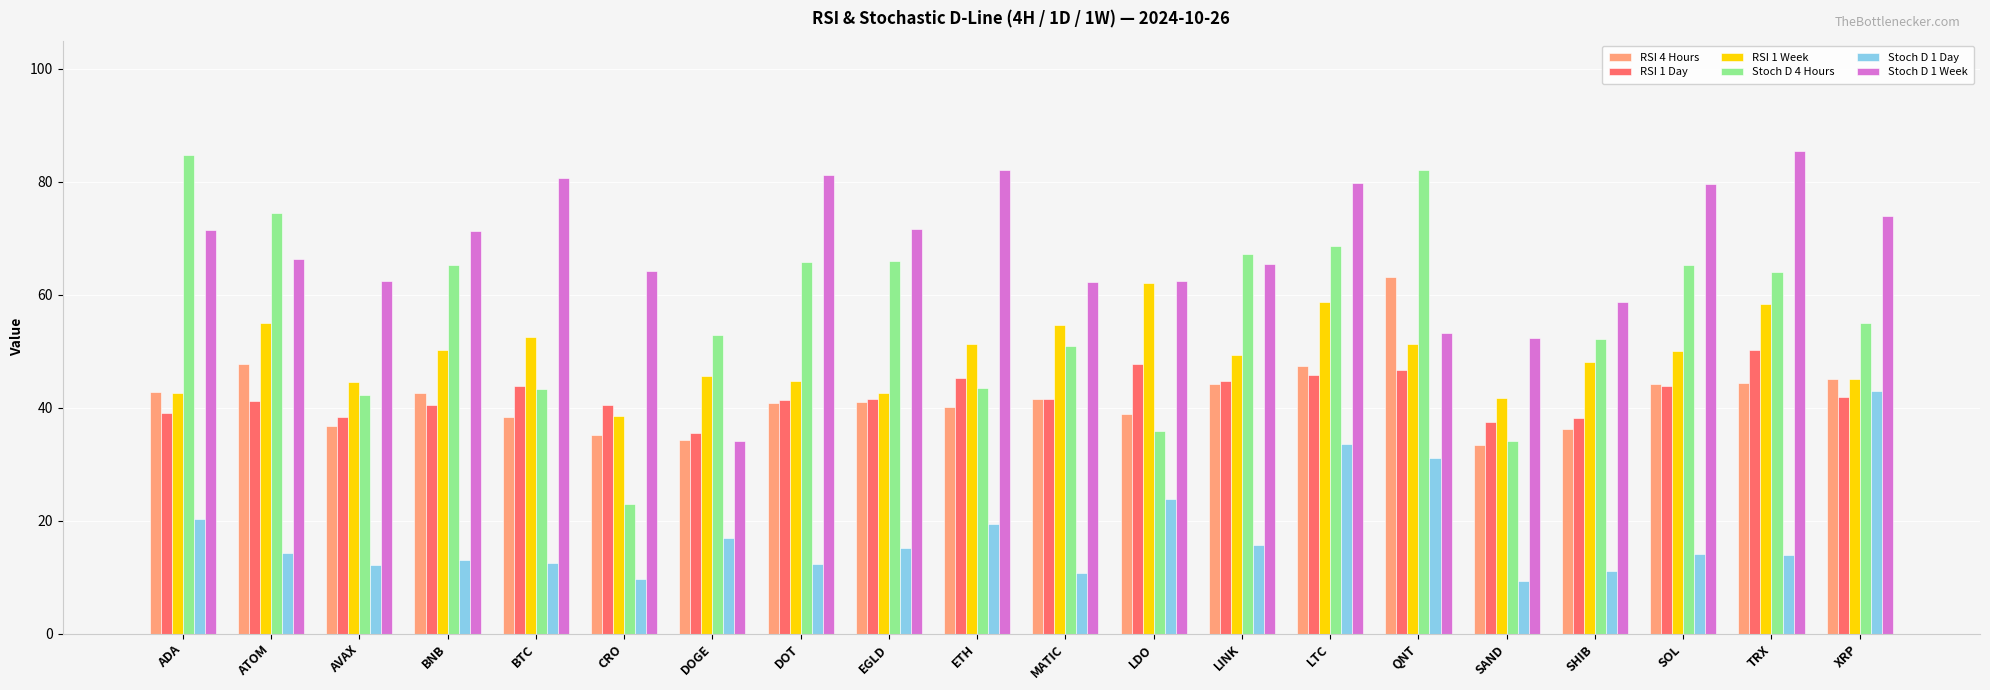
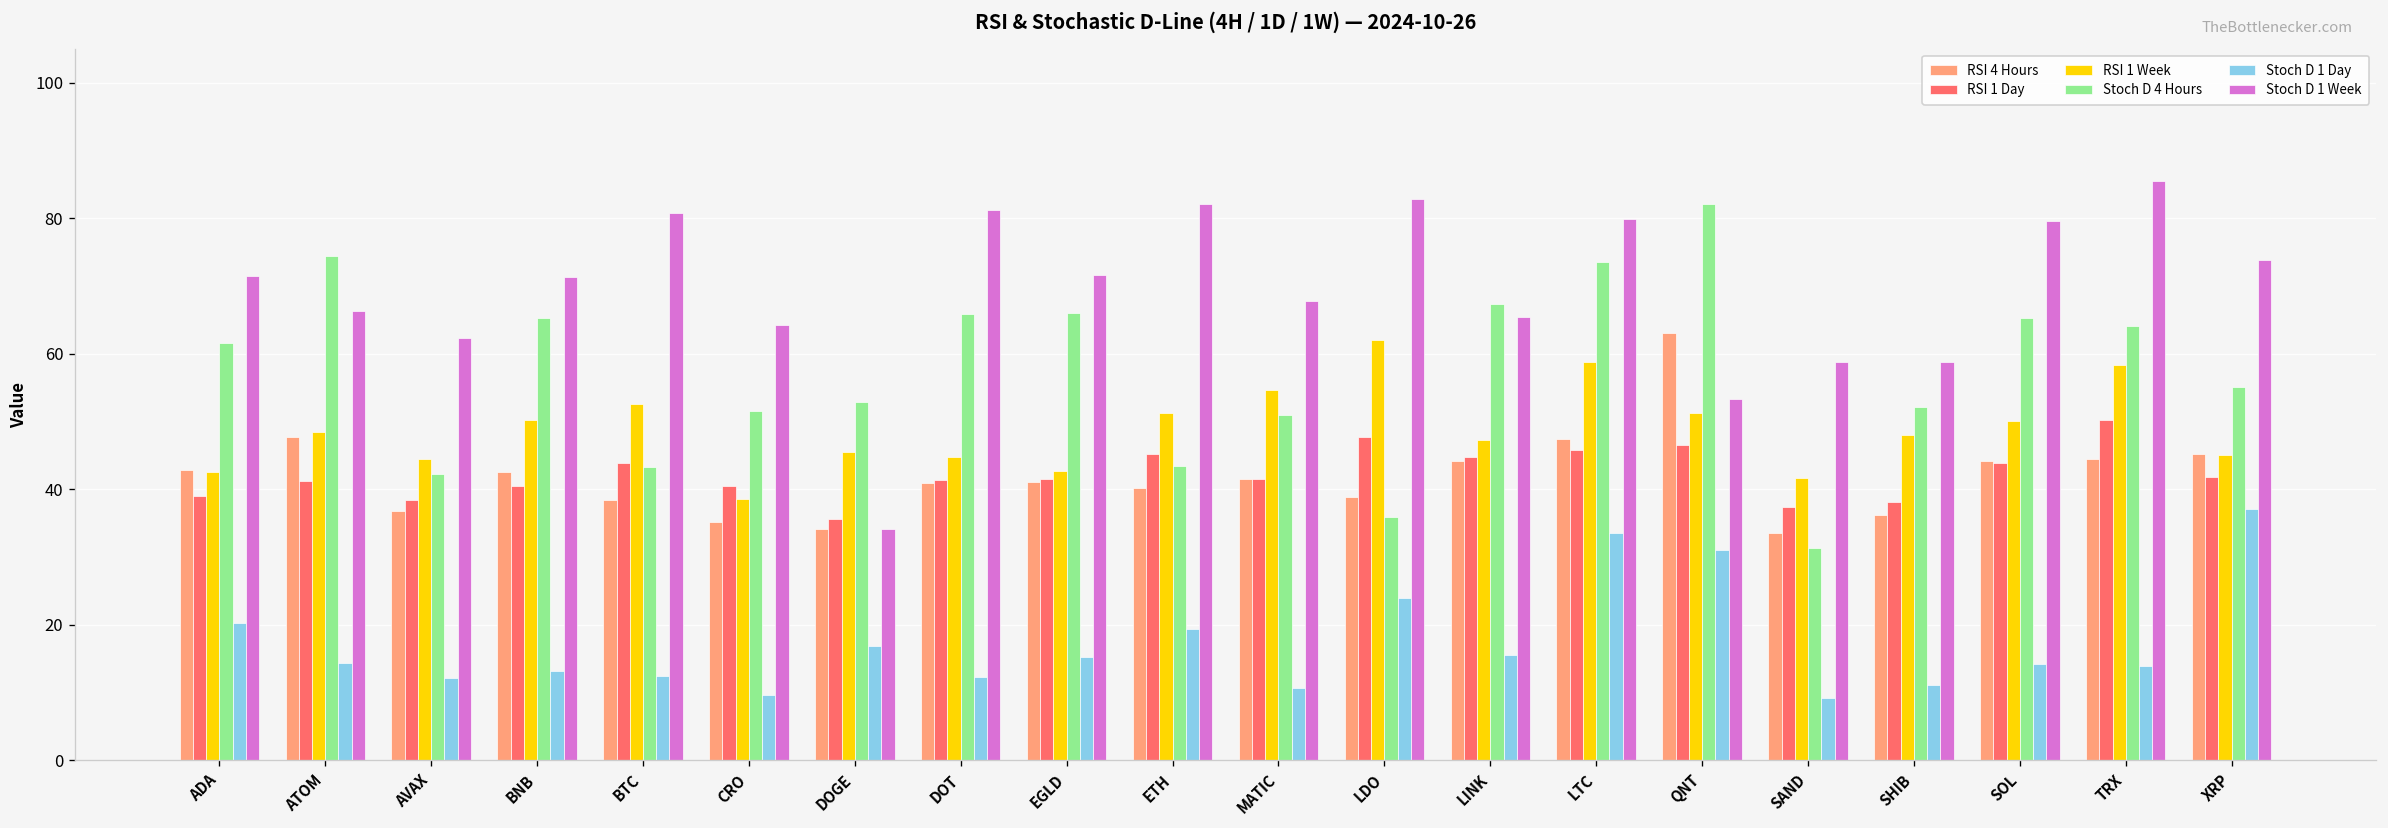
Stoch D 4 Hours, ADA: 85 -> 62
RSI 1 Week, ATOM: 55 -> 48
Stoch D 4 Hours, CRO: 23 -> 52
Stoch D 1 Week, MATIC: 62 -> 68
Stoch D 1 Week, LDO: 62 -> 83
RSI 1 Week, LINK: 49 -> 47
Stoch D 4 Hours, LTC: 69 -> 73
Stoch D 4 Hours, SAND: 34 -> 31
Stoch D 1 Week, SAND: 52 -> 59
Stoch D 1 Day, XRP: 43 -> 37
